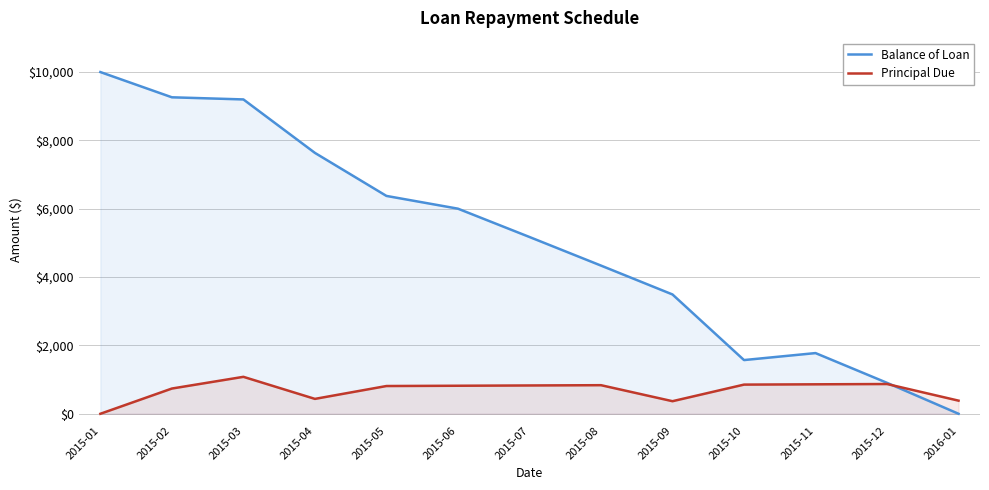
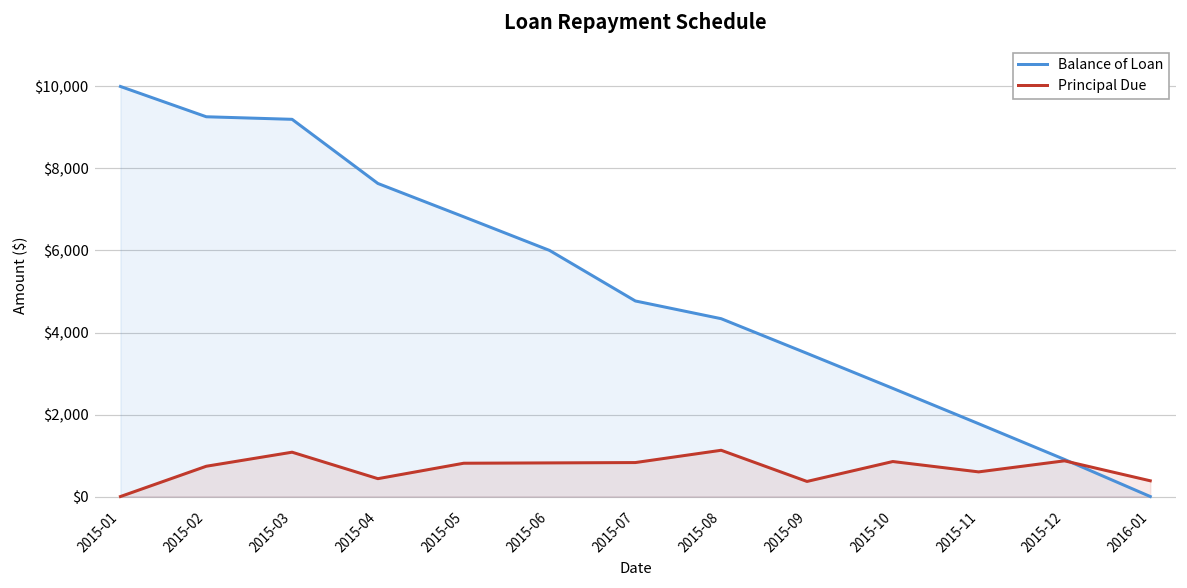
Balance of Loan, 2015-05: $6,400 -> $6,800
Balance of Loan, 2015-07: $5,200 -> $4,800
Principal Due, 2015-08: $800 -> $1,100
Balance of Loan, 2015-10: $1,600 -> $2,600
Principal Due, 2015-11: $900 -> $600
